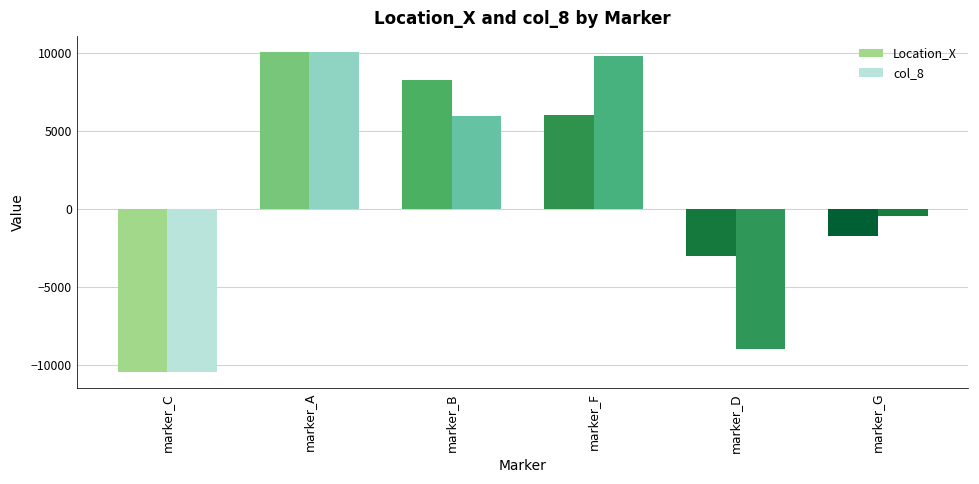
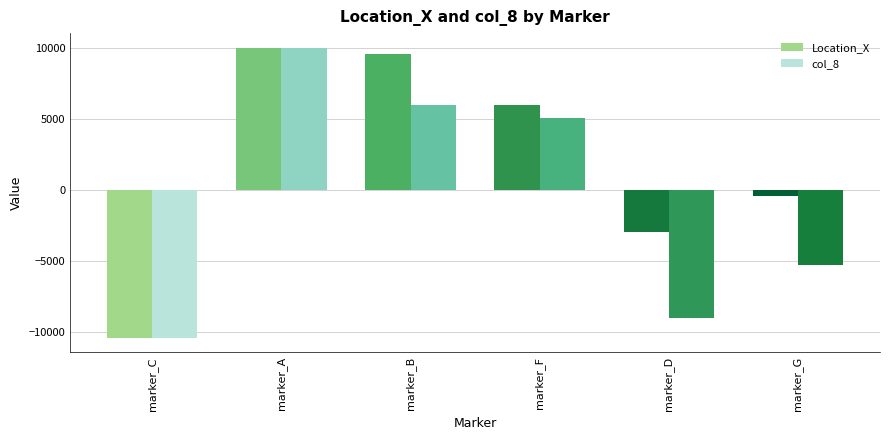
Location_X, marker_B: 8300 -> 9600
col_8, marker_F: 9800 -> 5100
Location_X, marker_G: -1700 -> -400
col_8, marker_G: -400 -> -5300
